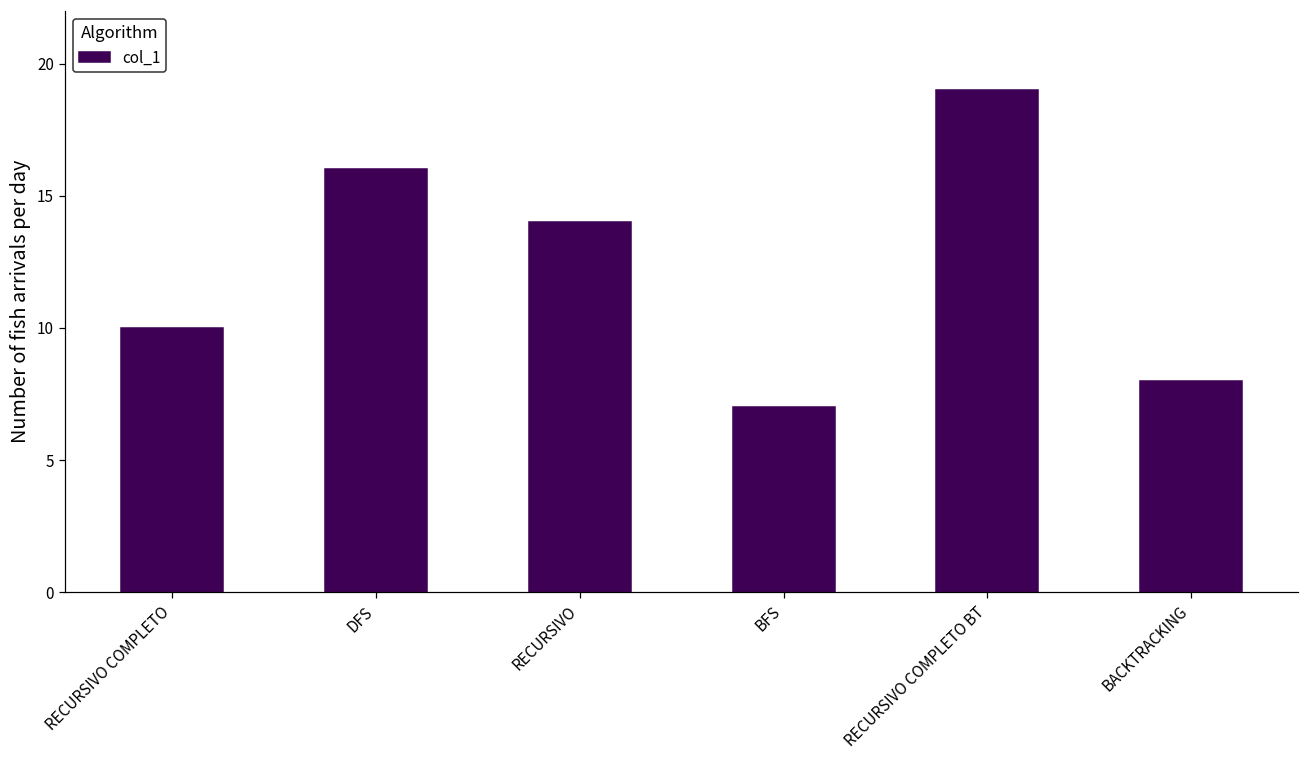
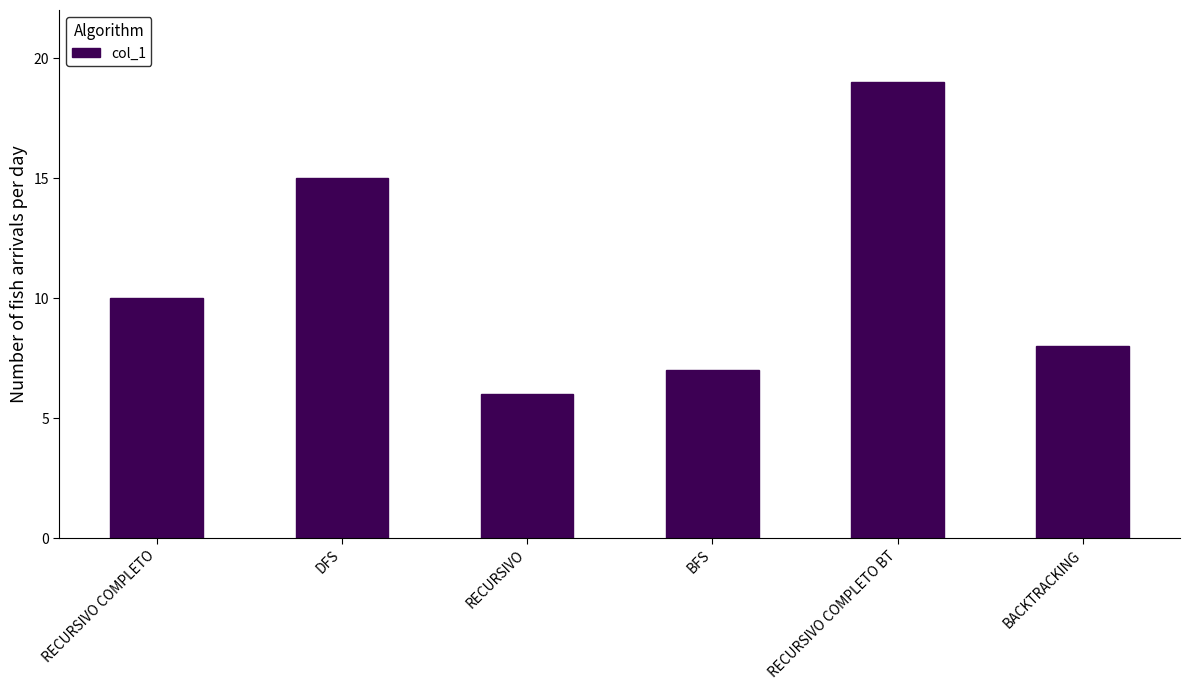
DFS: 16 -> 15
RECURSIVO: 14 -> 6
